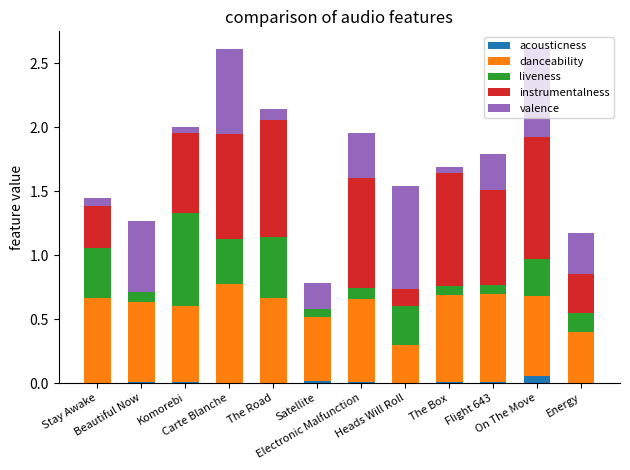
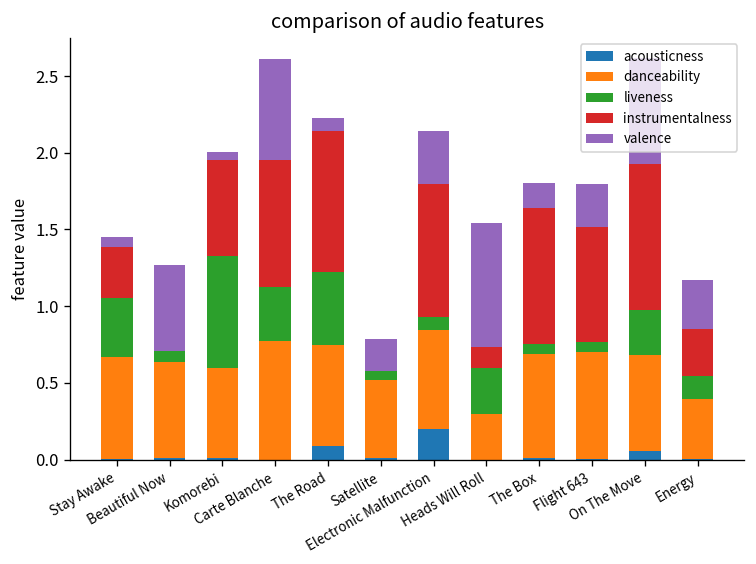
acousticness, The Road: 0.00 -> 0.09
acousticness, Electronic Malfunction: 0.01 -> 0.20
valence, The Box: 0.05 -> 0.17
